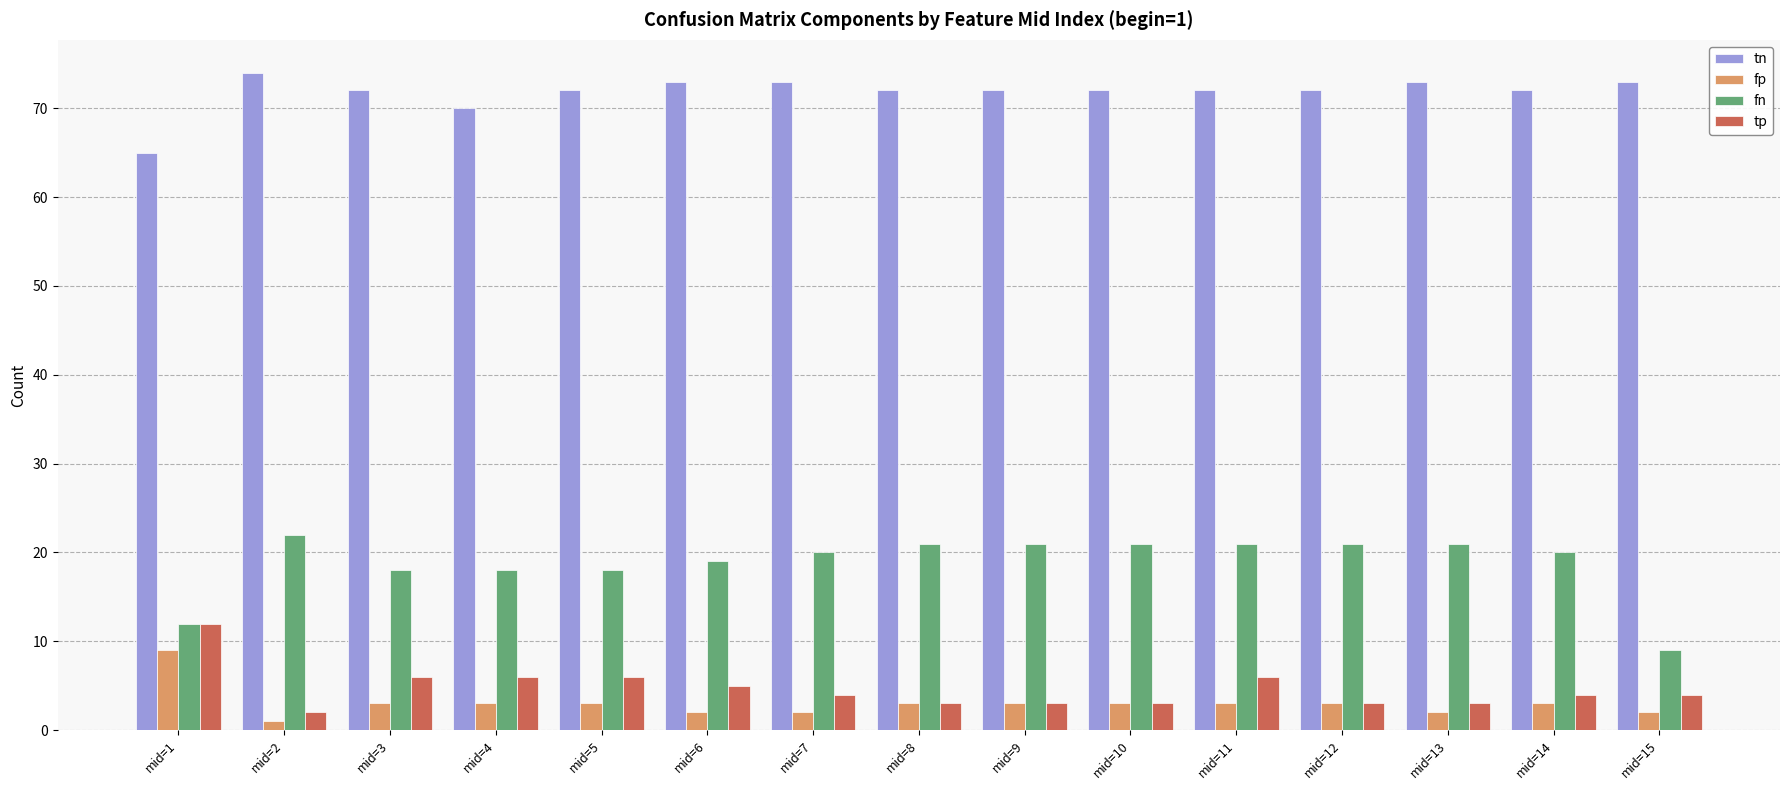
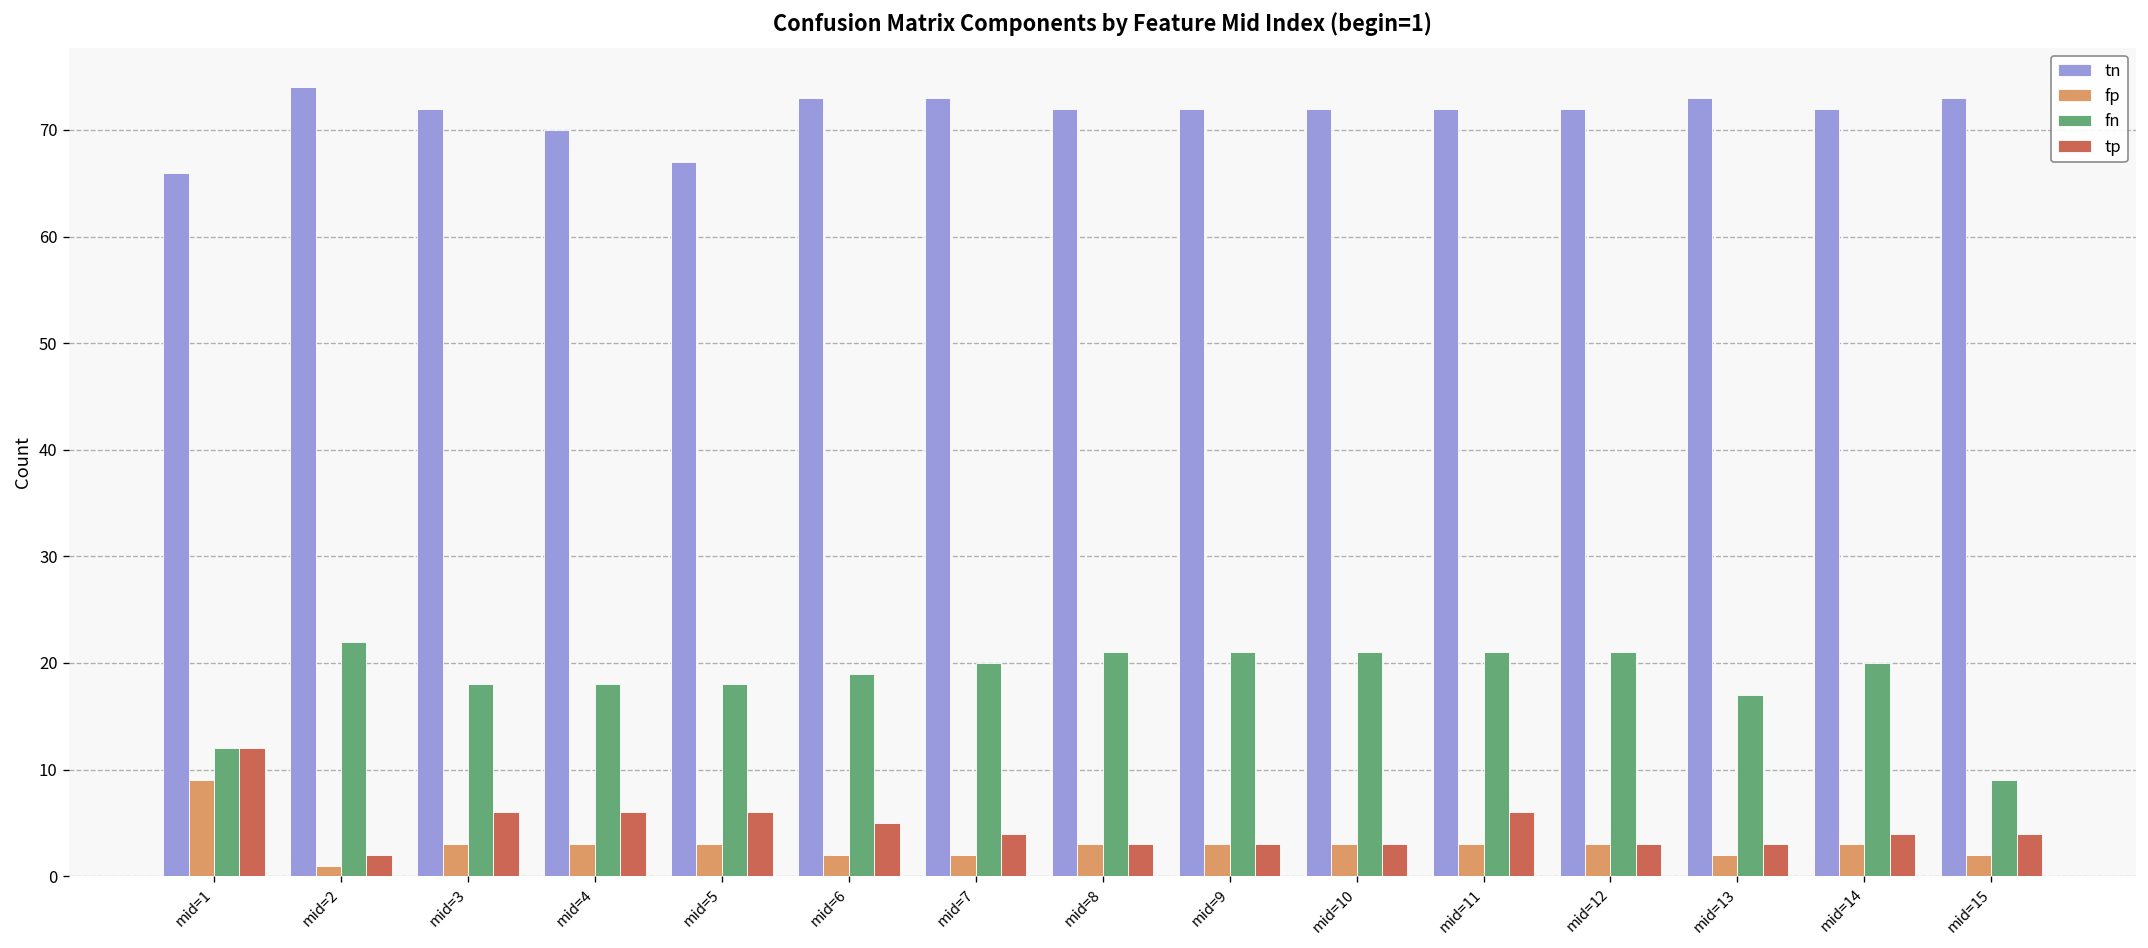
tn, mid=1: 65 -> 66
tn, mid=5: 72 -> 67
fn, mid=13: 21 -> 17
